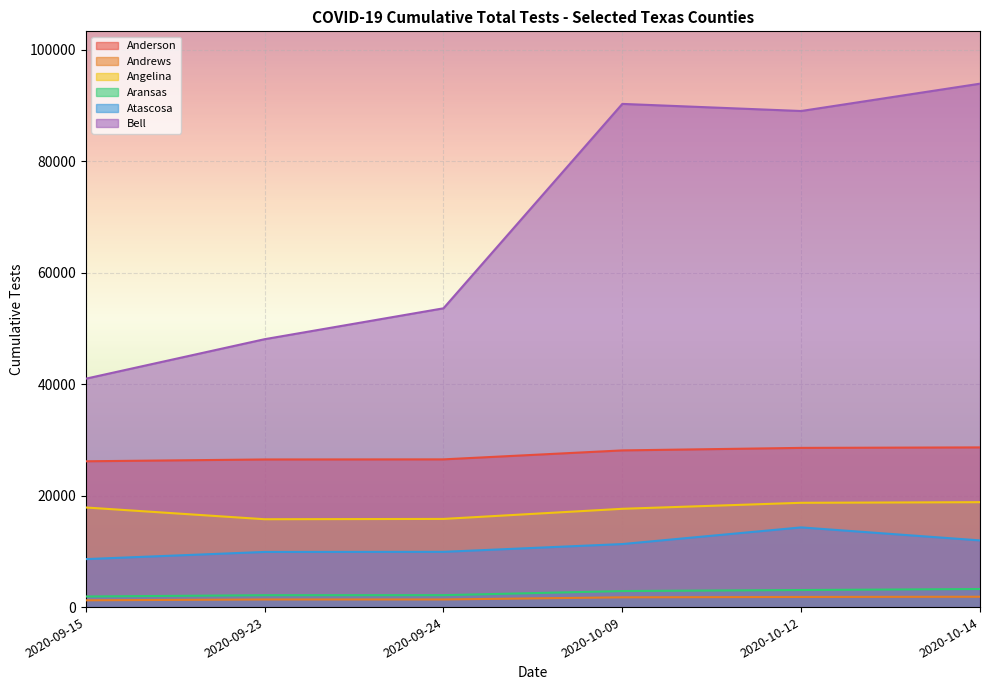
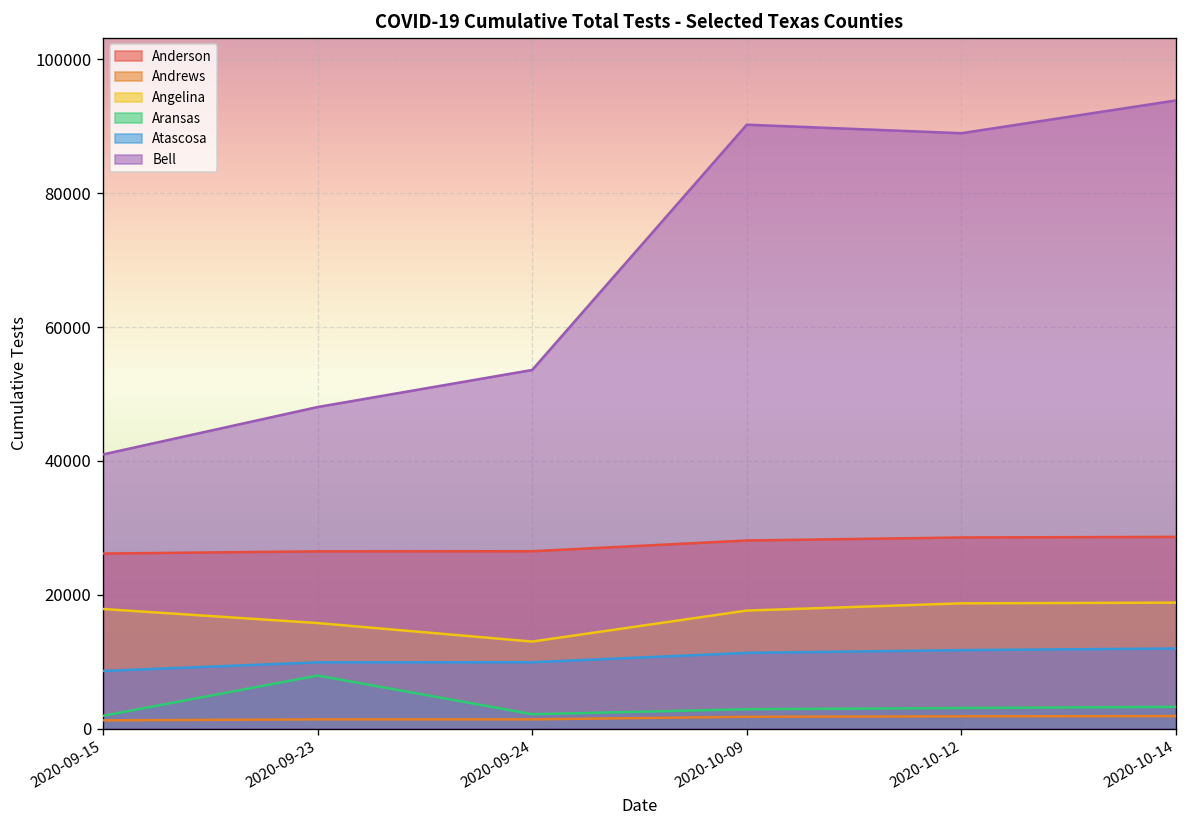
Aransas, 2020-09-23: 2000 -> 8000
Angelina, 2020-09-24: 16000 -> 13000
Atascosa, 2020-10-12: 14000 -> 12000
